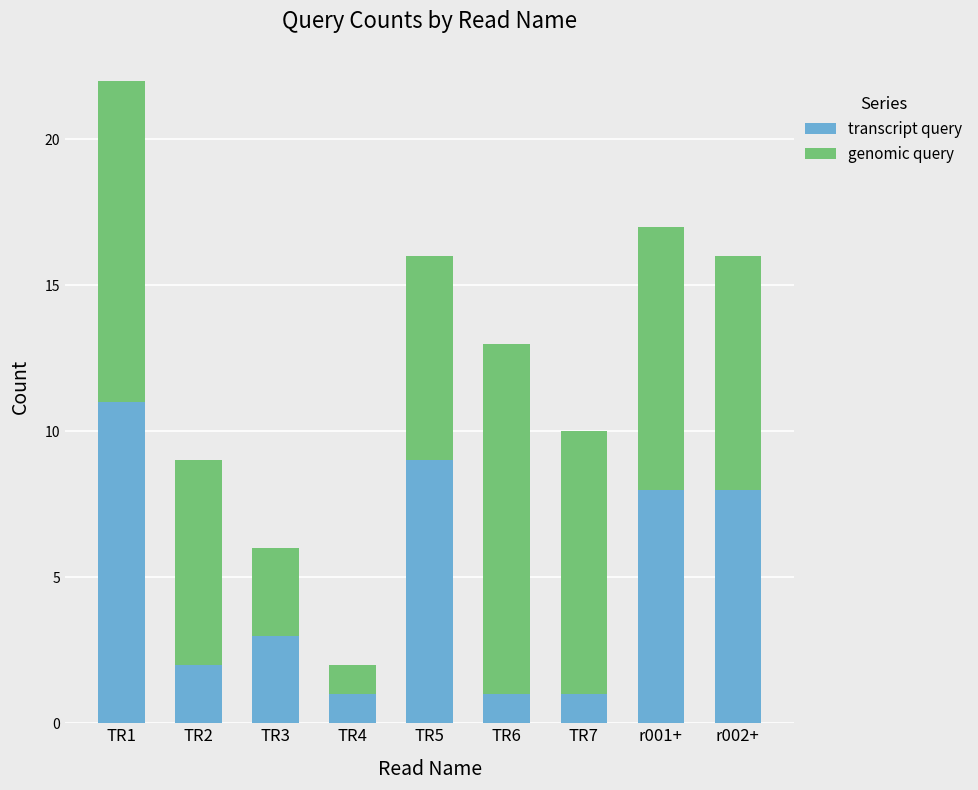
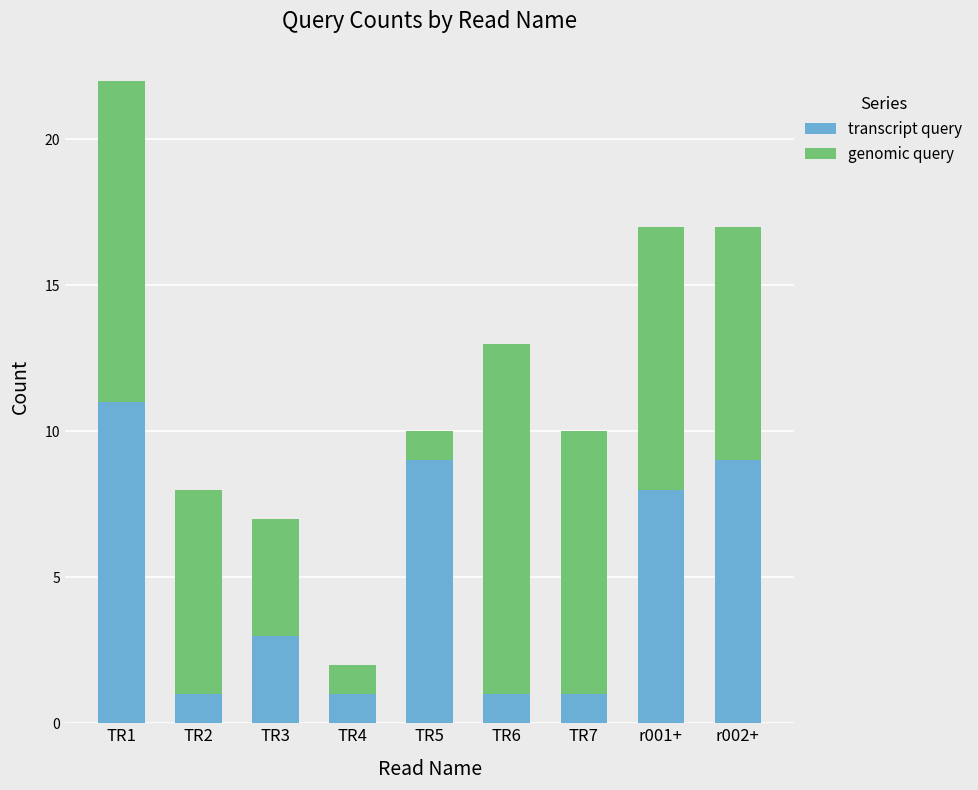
transcript query, TR2: 2 -> 1
genomic query, TR3: 3 -> 4
genomic query, TR5: 7 -> 1
transcript query, r002+: 8 -> 9
